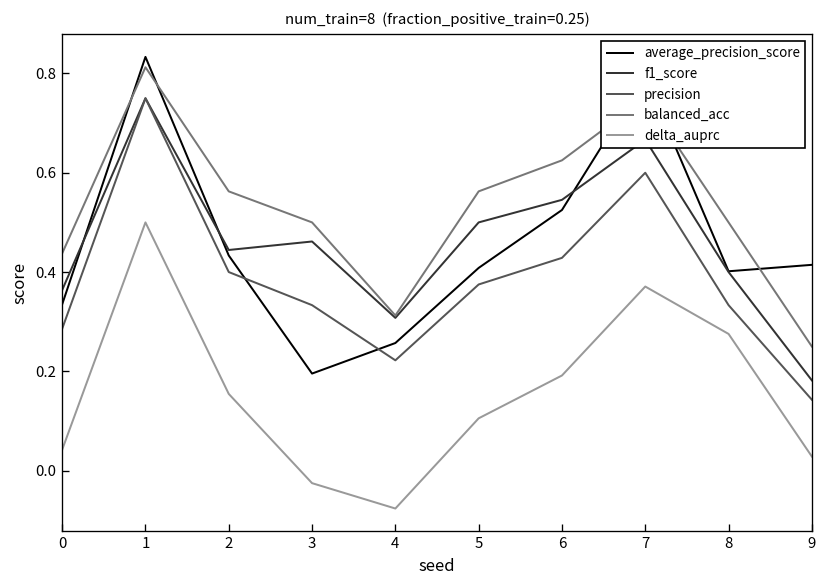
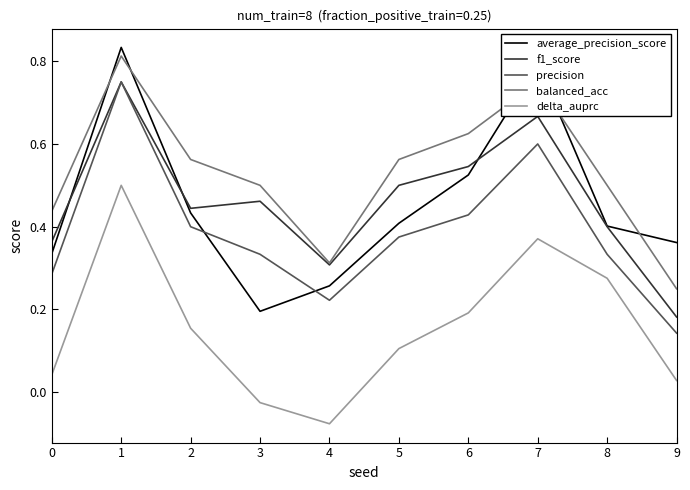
average_precision_score, 9: 0.41 -> 0.36
